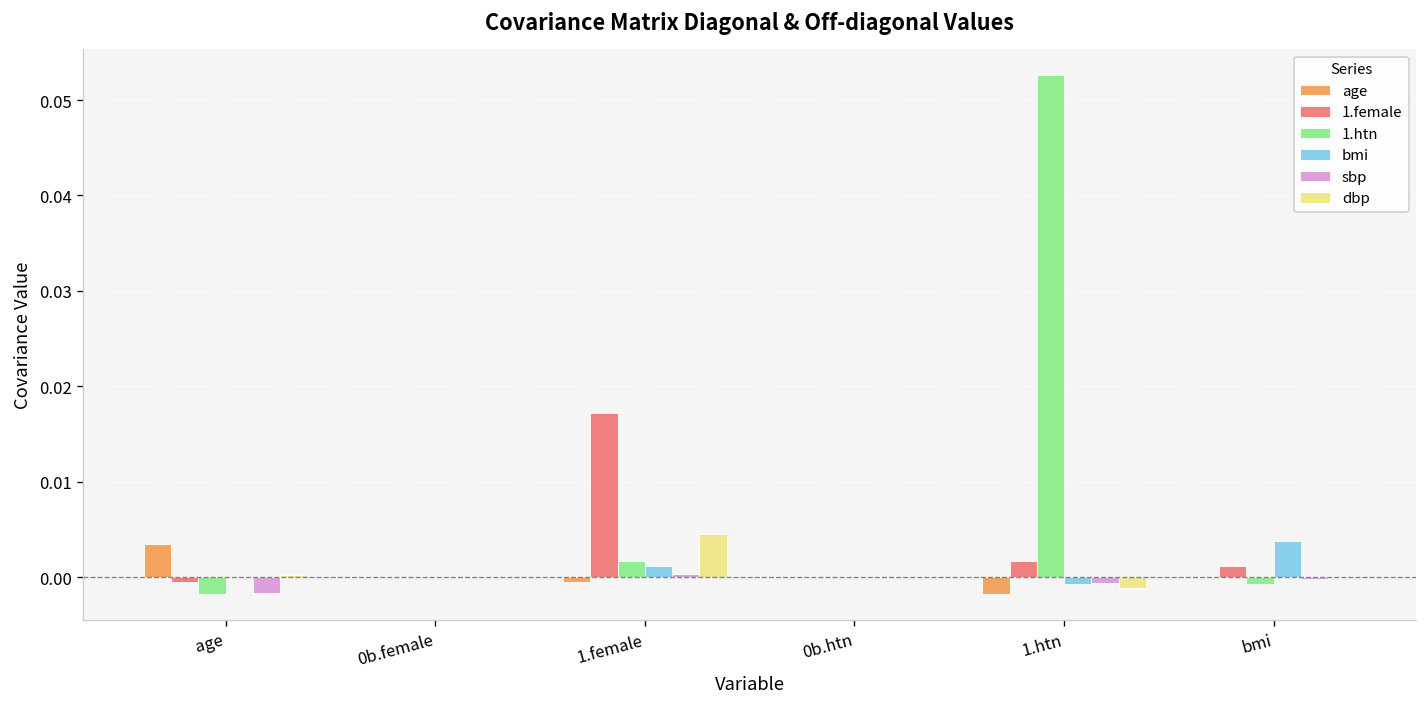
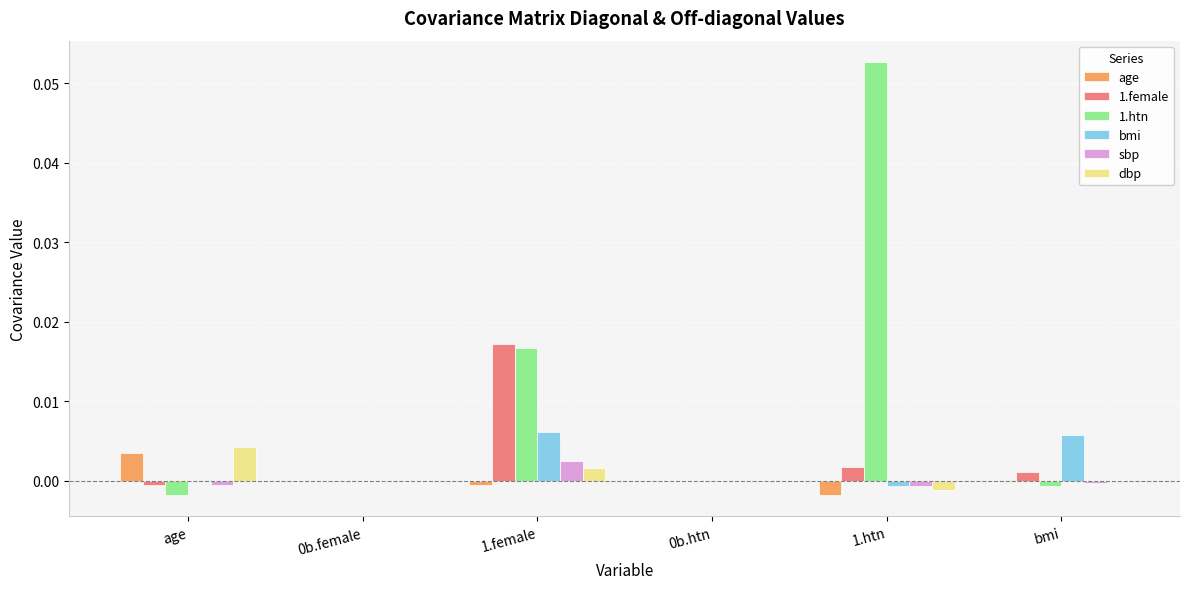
sbp, age: -0.002 -> -0.001
dbp, age: 0.000 -> 0.004
1.htn, 1.female: 0.002 -> 0.017
bmi, 1.female: 0.001 -> 0.006
sbp, 1.female: 0.000 -> 0.002
dbp, 1.female: 0.004 -> 0.002
bmi, bmi: 0.004 -> 0.006
